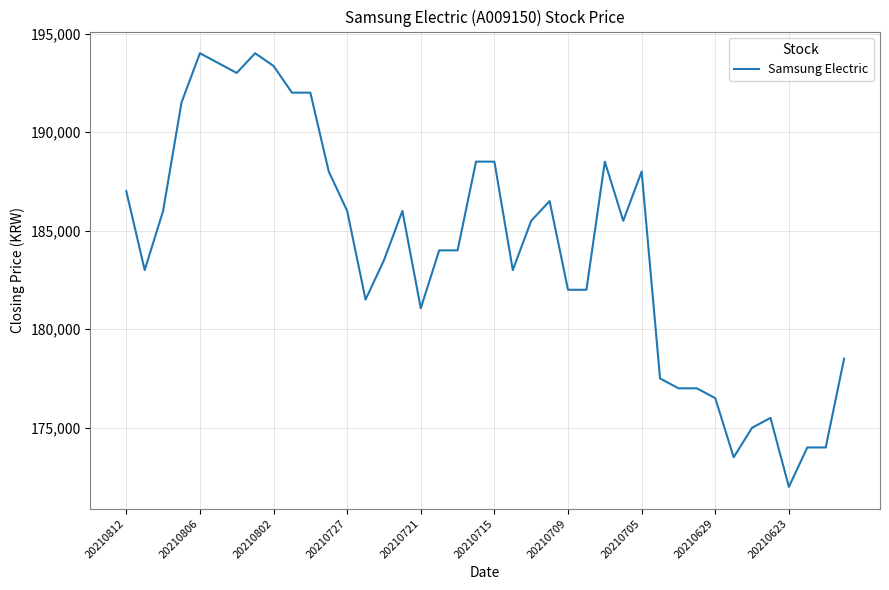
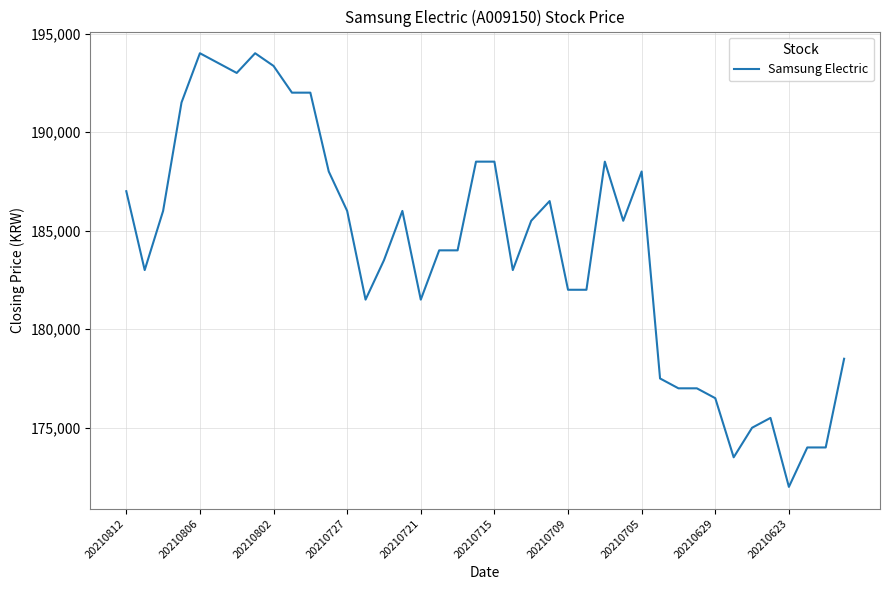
20210721: 181,100 -> 181,500
